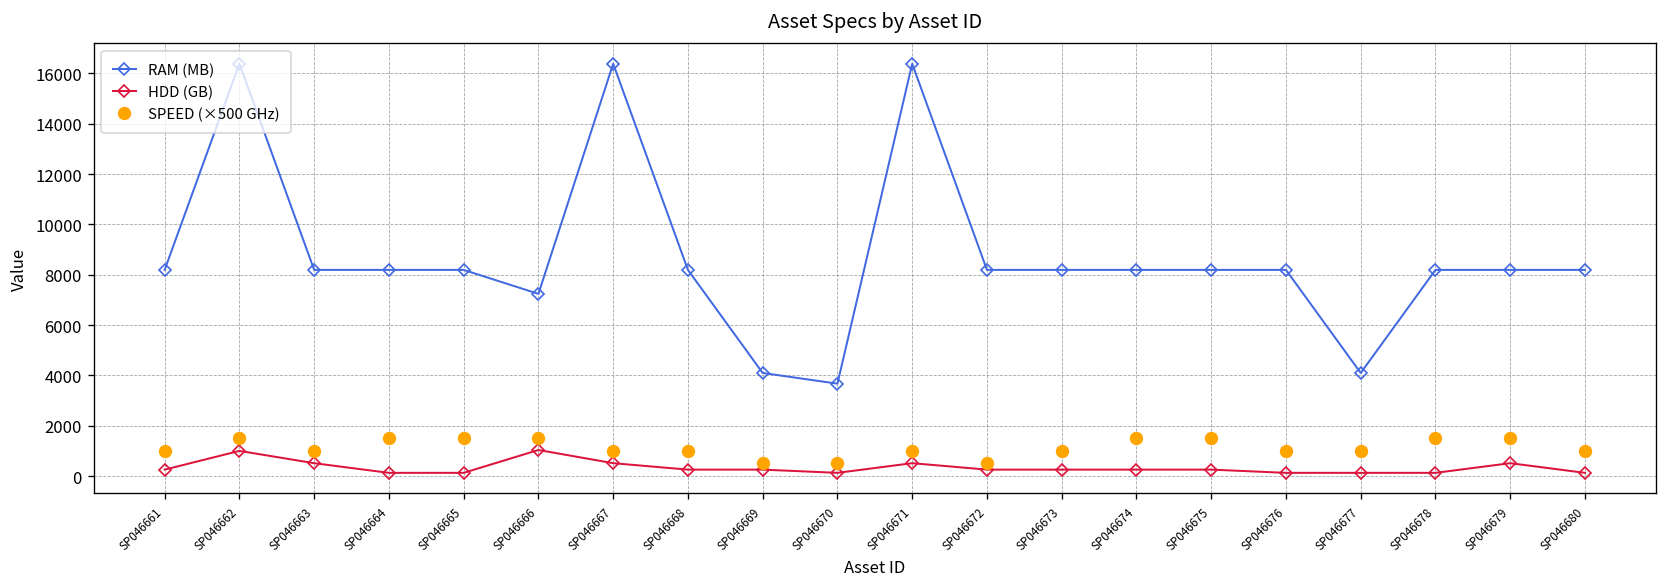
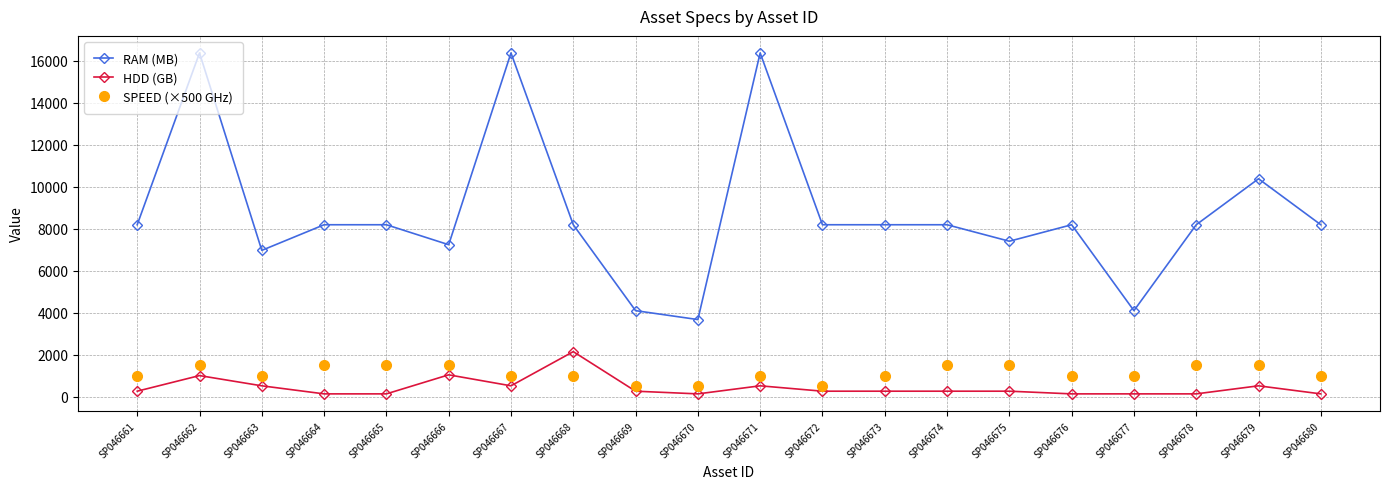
RAM (MB), SP046663: 8200 -> 7000
HDD (GB), SP046668: 300 -> 2100
RAM (MB), SP046675: 8200 -> 7400
RAM (MB), SP046679: 8200 -> 10400
